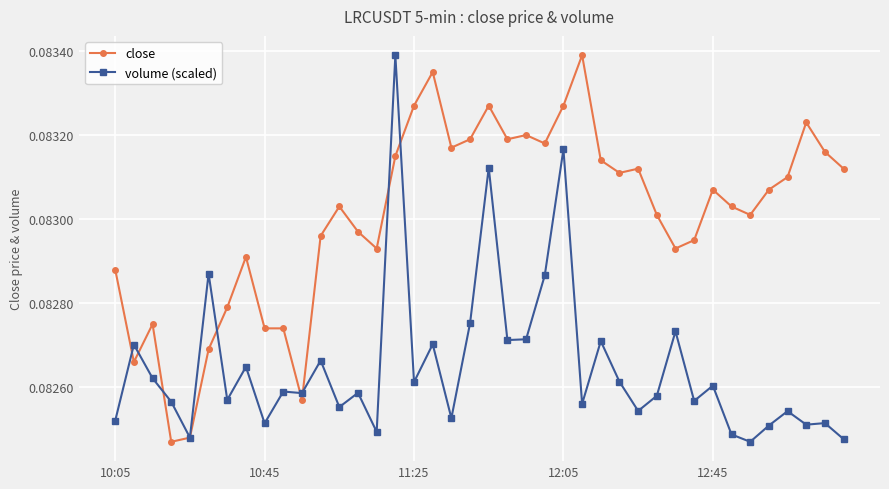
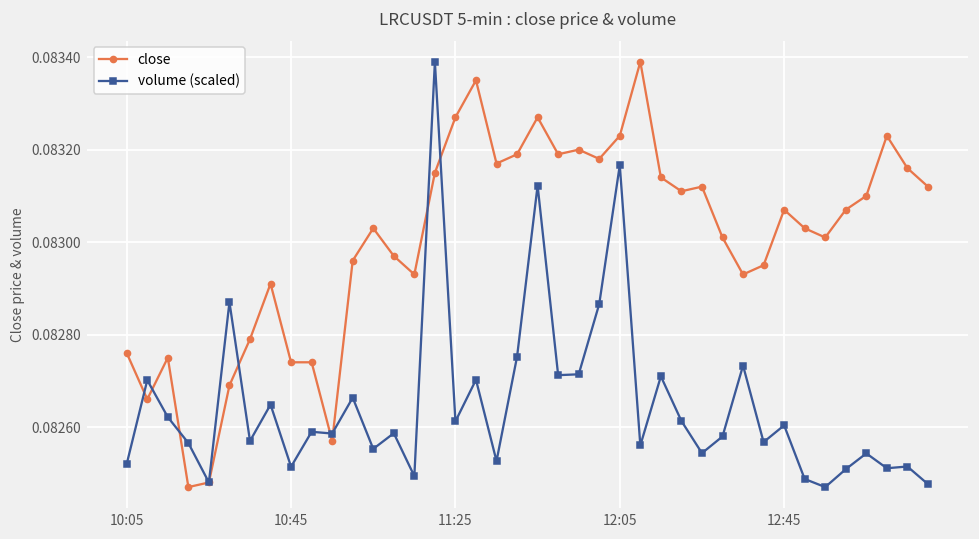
close, 10:05: 0.08288 -> 0.08276
close, 12:05: 0.08327 -> 0.08323
